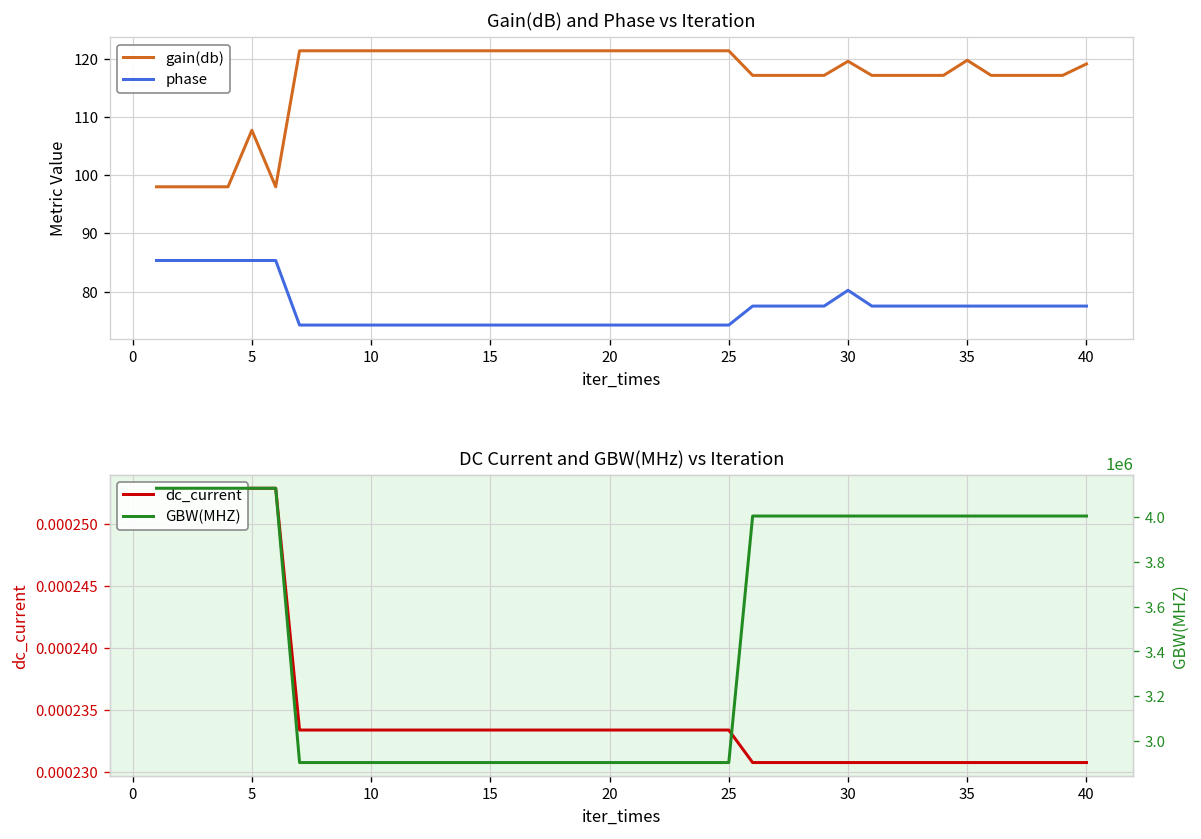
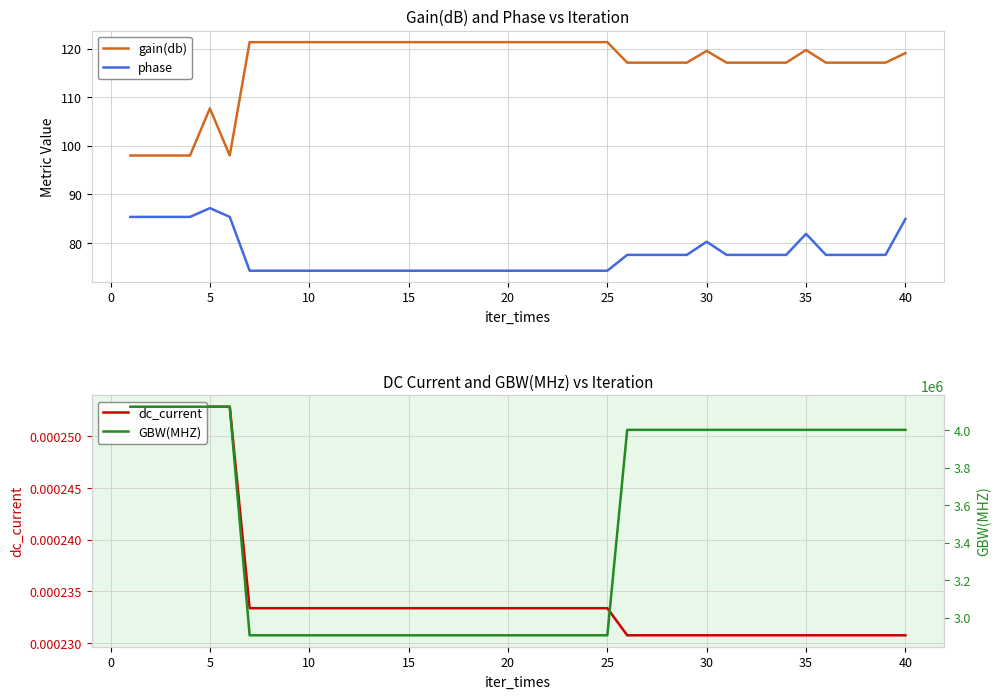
Gain(dB) and Phase vs Iteration, phase, 5: 85 -> 87
Gain(dB) and Phase vs Iteration, phase, 35: 78 -> 82
Gain(dB) and Phase vs Iteration, phase, 40: 78 -> 85
